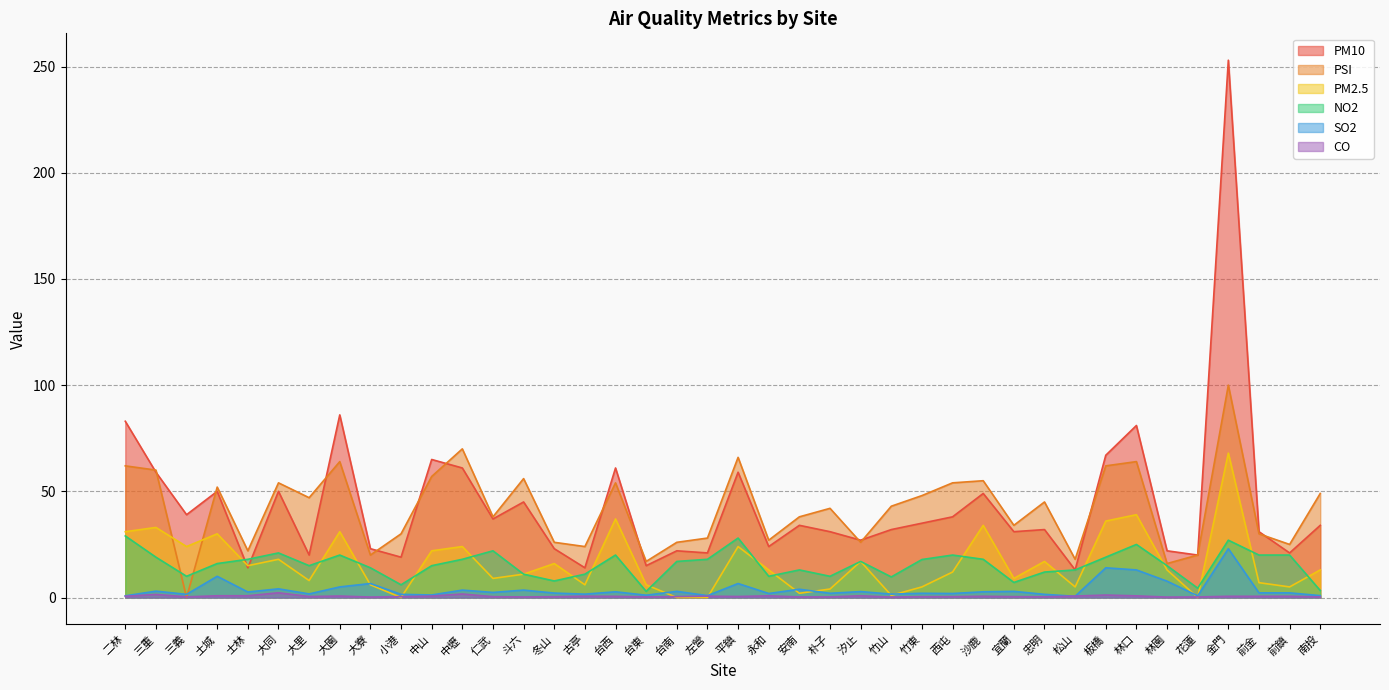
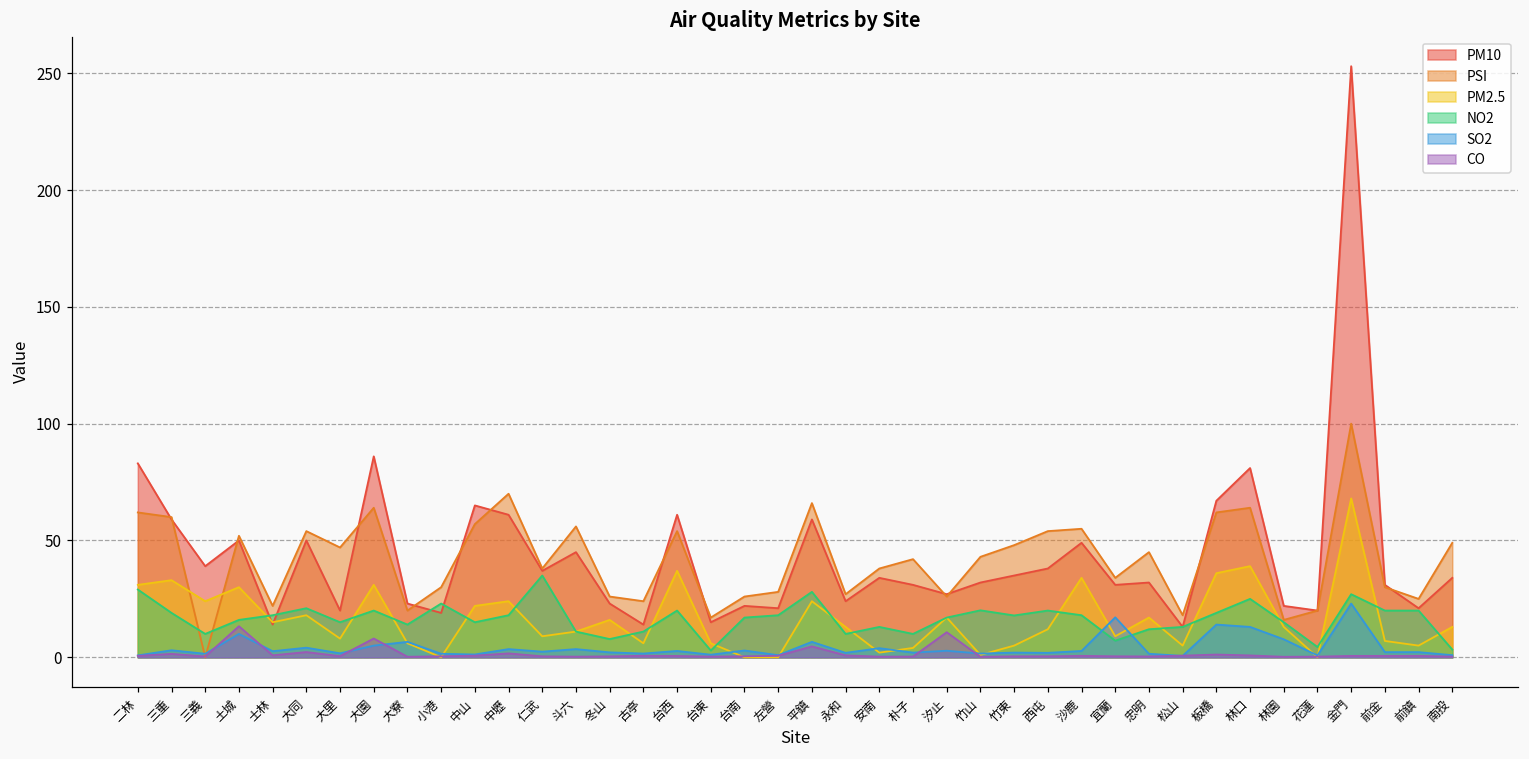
CO, 土城: 1 -> 13
CO, 大園: 1 -> 8
NO2, 小港: 6 -> 23
NO2, 仁武: 22 -> 35
CO, 平鎮: 0 -> 5
CO, 汐止: 1 -> 11
NO2, 竹山: 10 -> 20
SO2, 宜蘭: 3 -> 17
